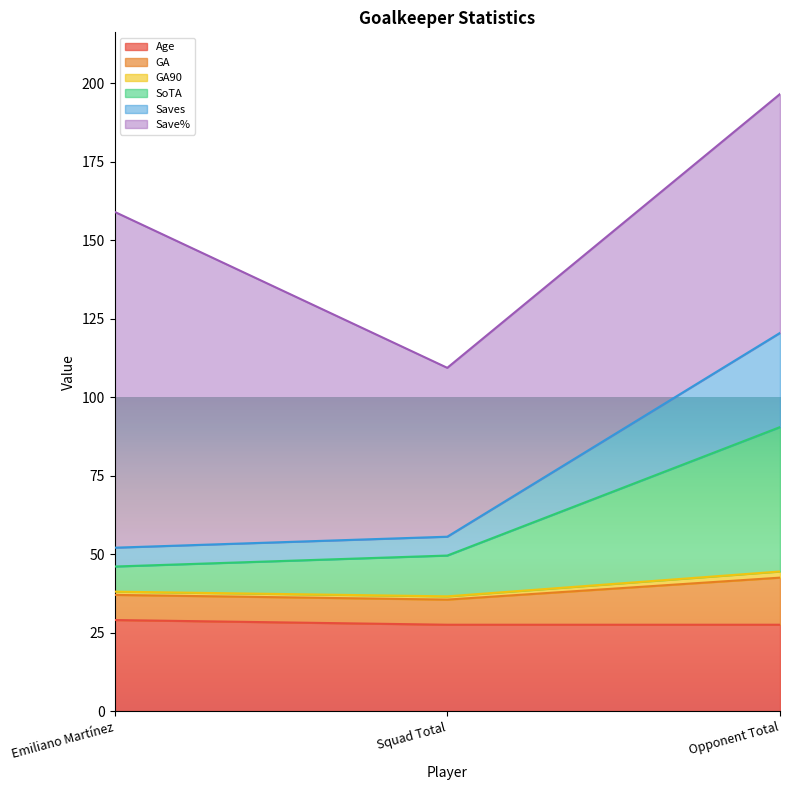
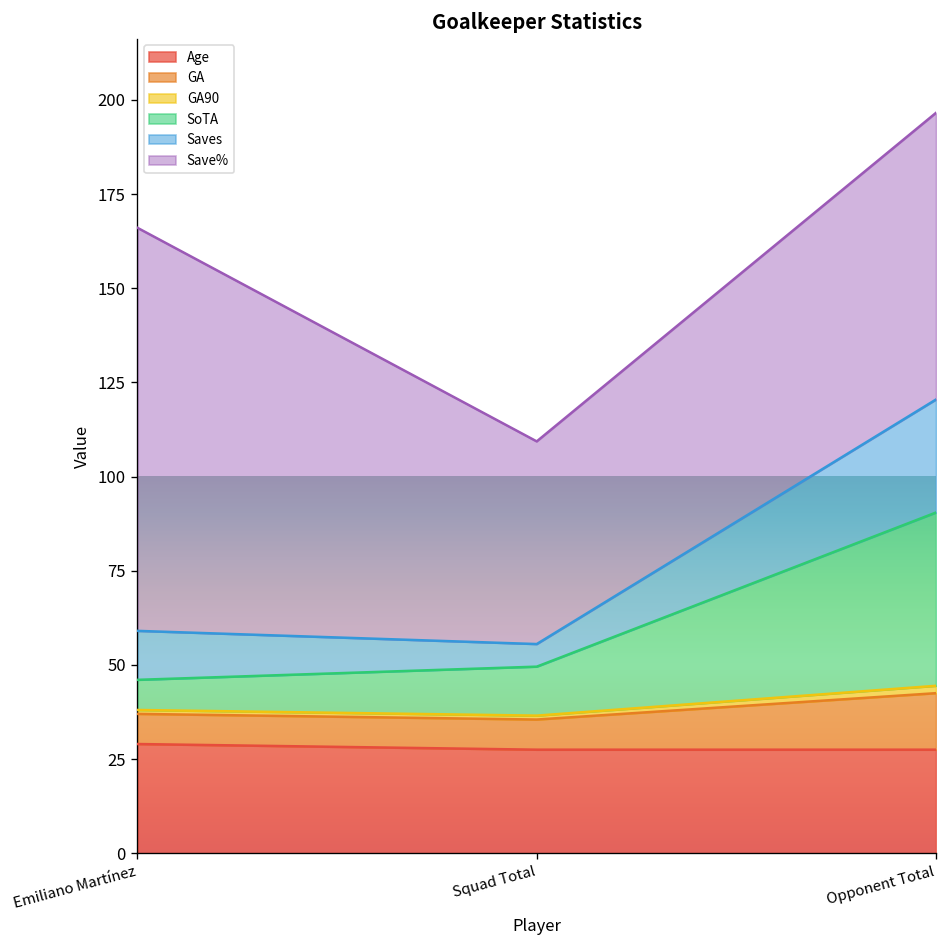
Saves, Emiliano Martínez: 6 -> 13
